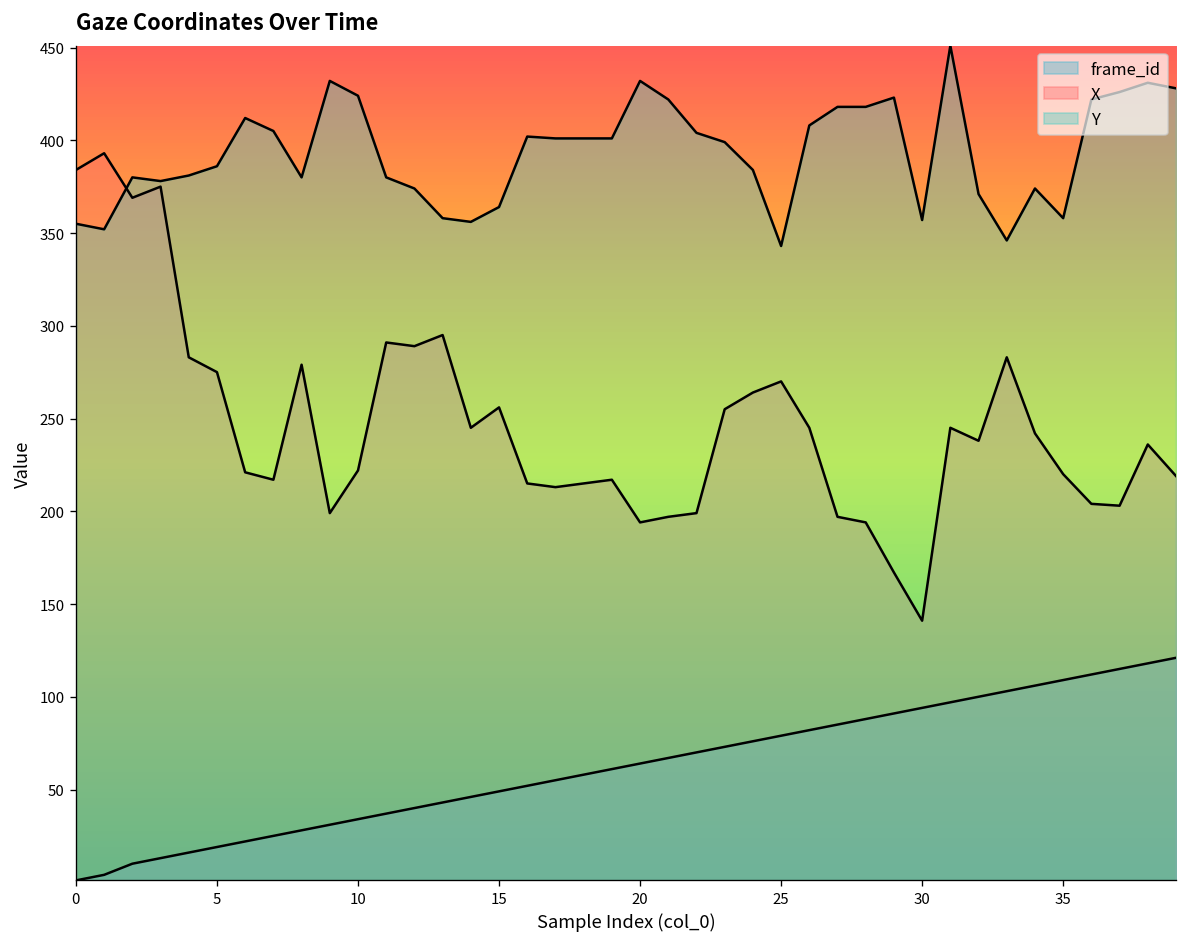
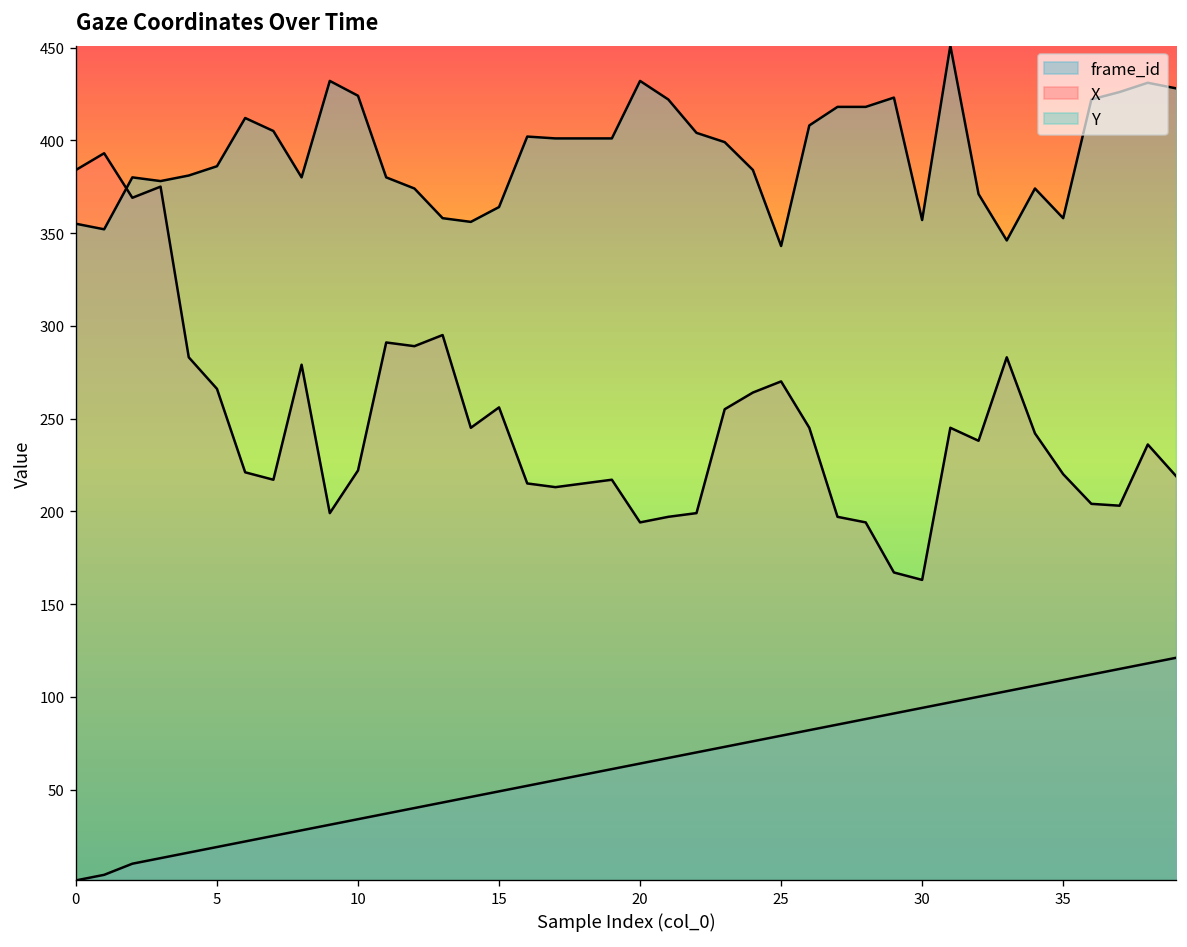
X, 5: 275 -> 266
X, 30: 141 -> 163
